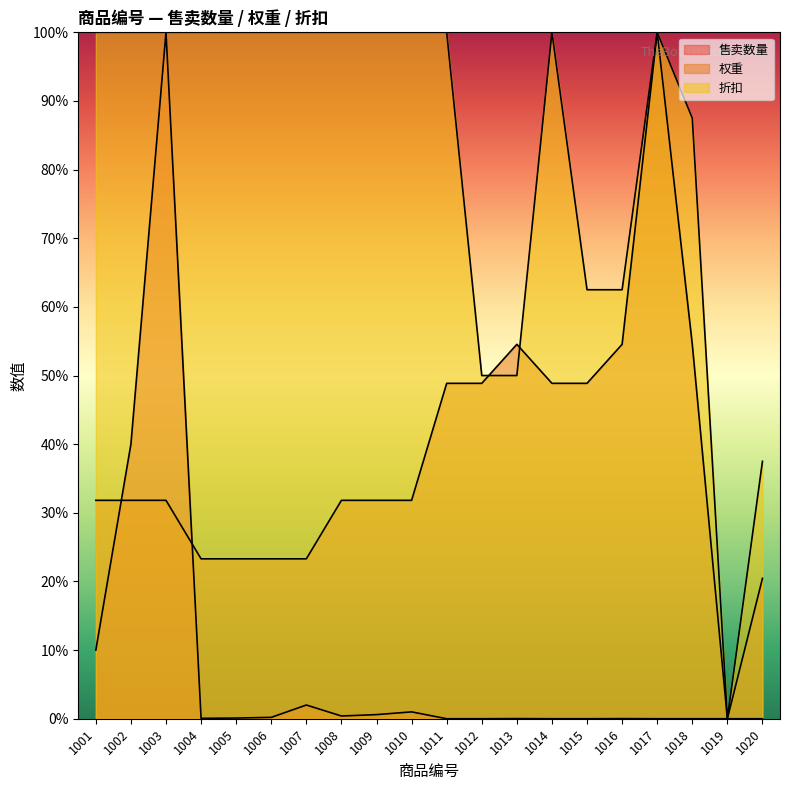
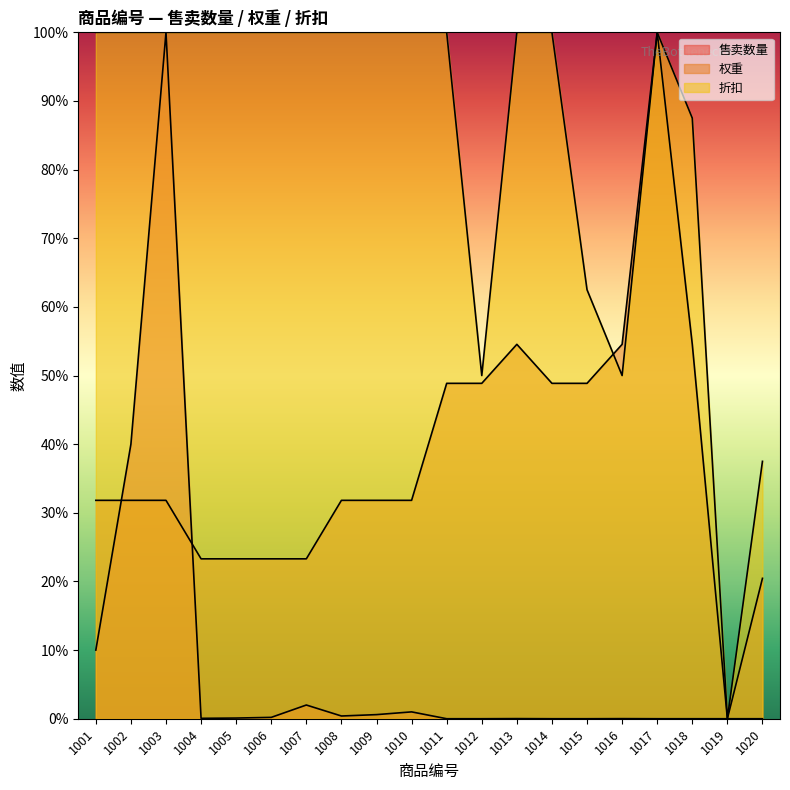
折扣, 1013: 50% -> 100%
折扣, 1016: 63% -> 50%
